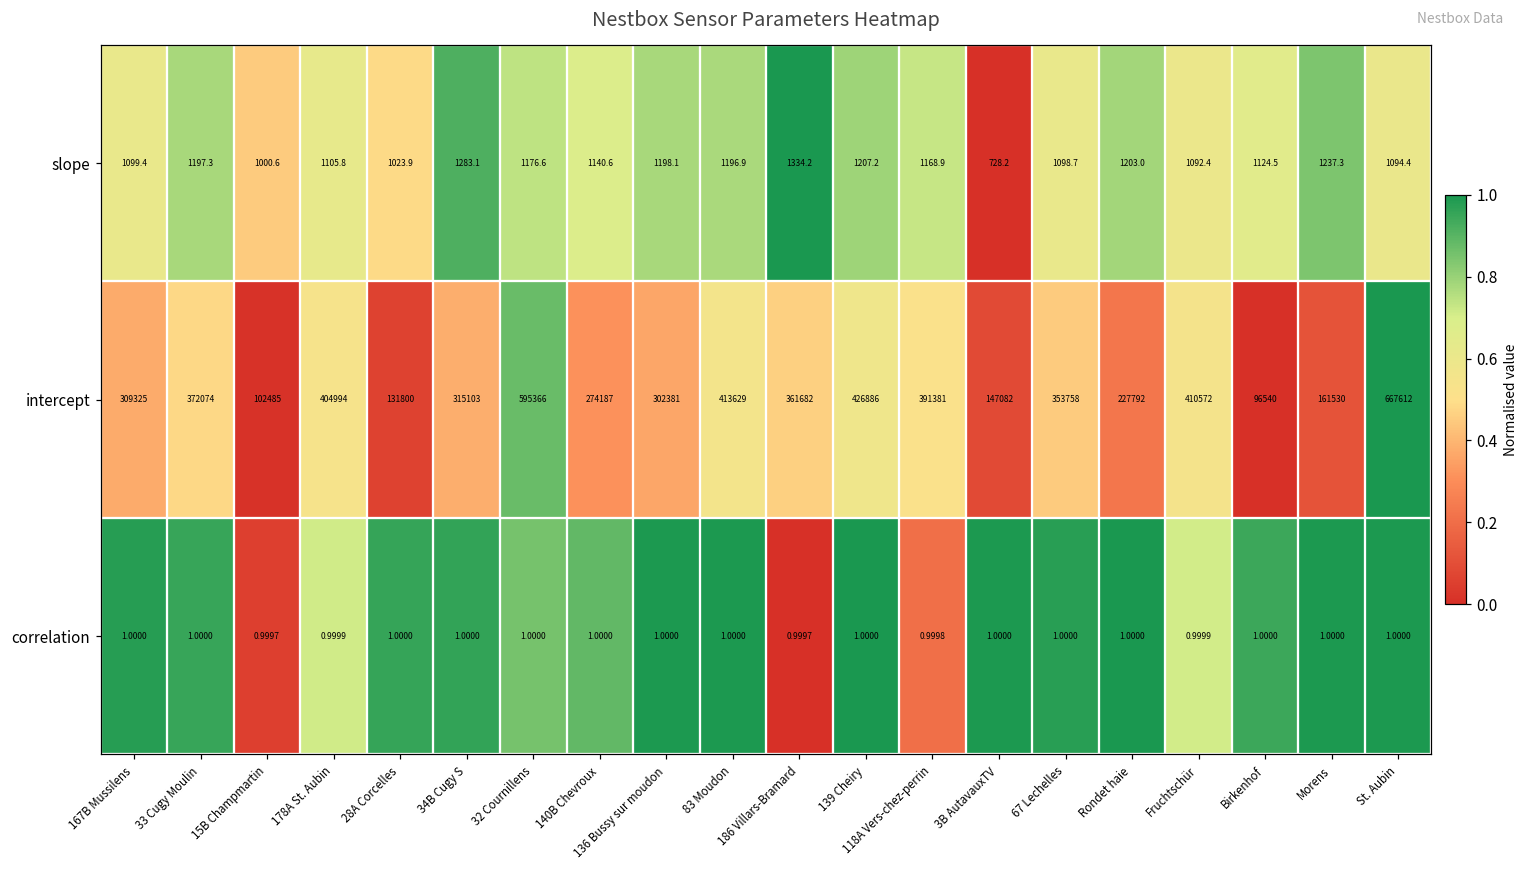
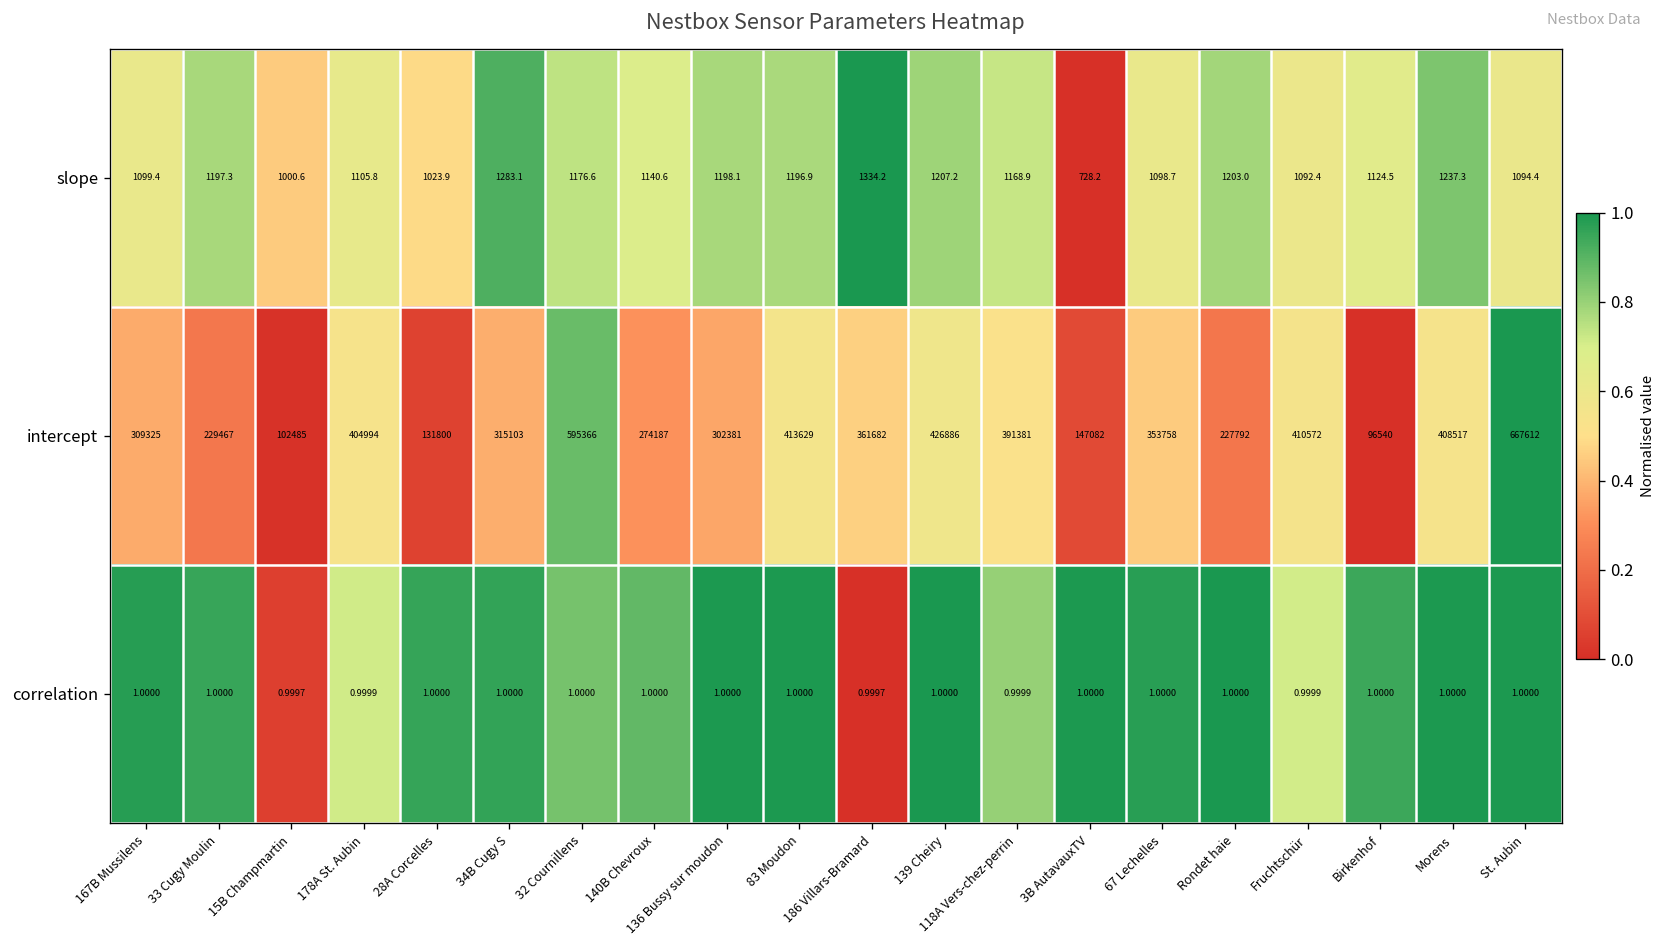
intercept, 33 Cugy Moulin: 372074 -> 229467
intercept, Morens: 161530 -> 408517
correlation, 118A Vers-chez-perrin: 0.9998 -> 0.9999
